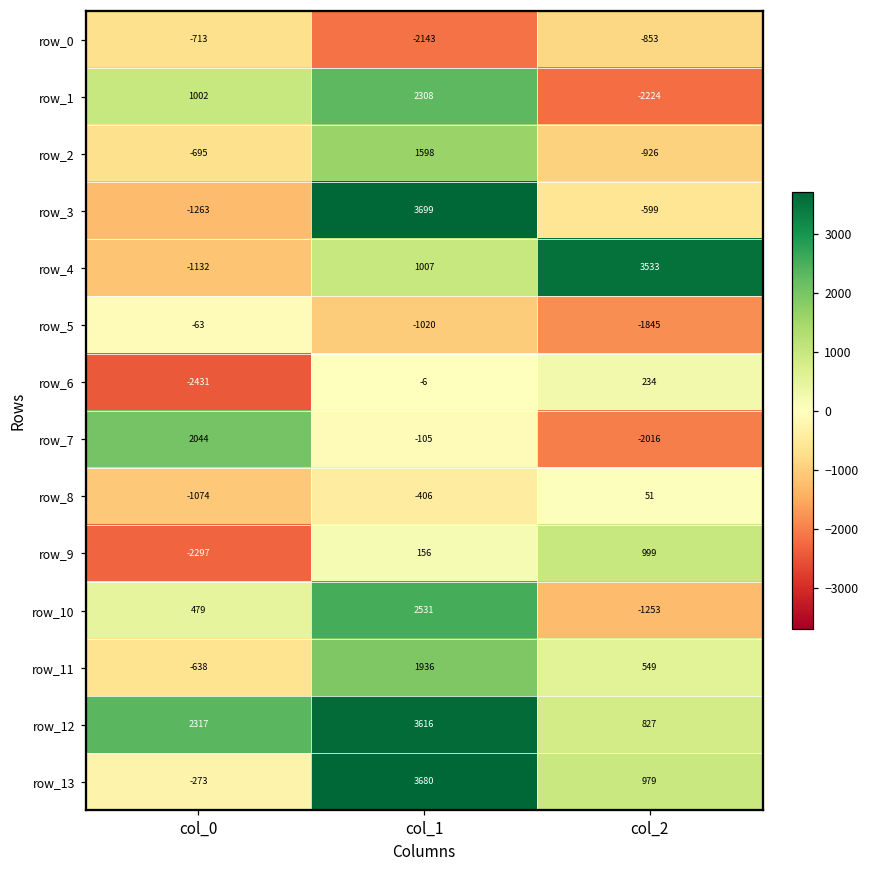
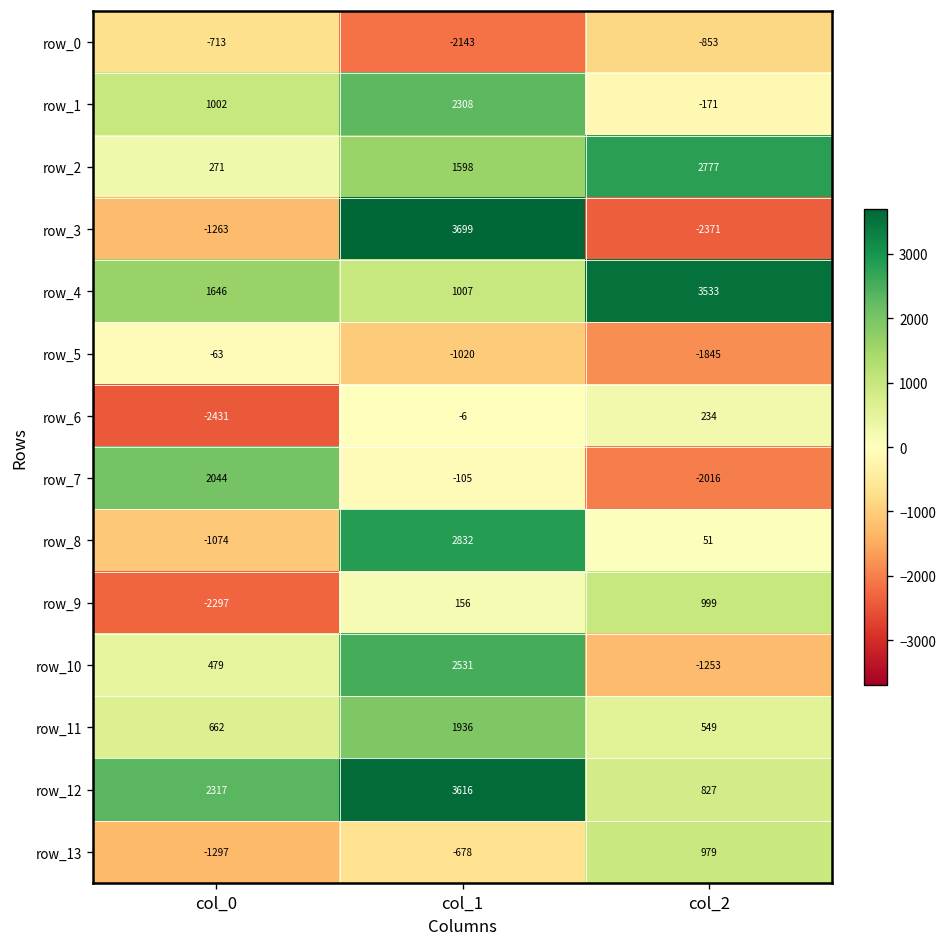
row_1, col_2: -2224 -> -171
row_2, col_0: -695 -> 271
row_2, col_2: -926 -> 2777
row_3, col_2: -599 -> -2371
row_4, col_0: -1132 -> 1646
row_8, col_1: -406 -> 2832
row_11, col_0: -638 -> 662
row_13, col_0: -273 -> -1297
row_13, col_1: 3680 -> -678
